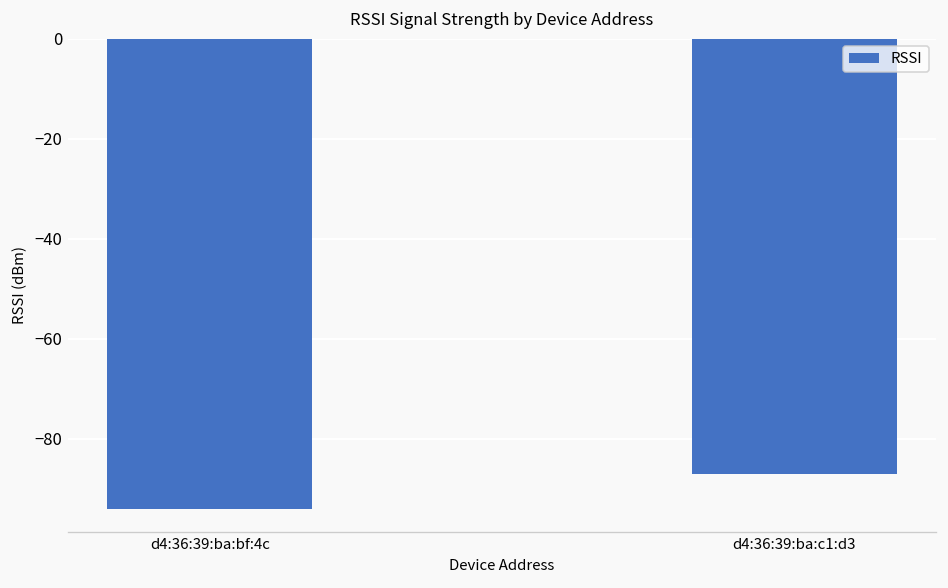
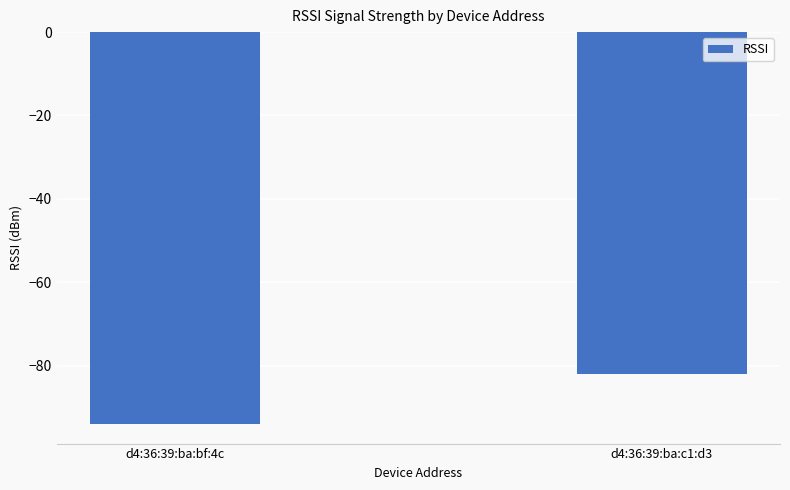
d4:36:39:ba:c1:d3: -87 -> -82
